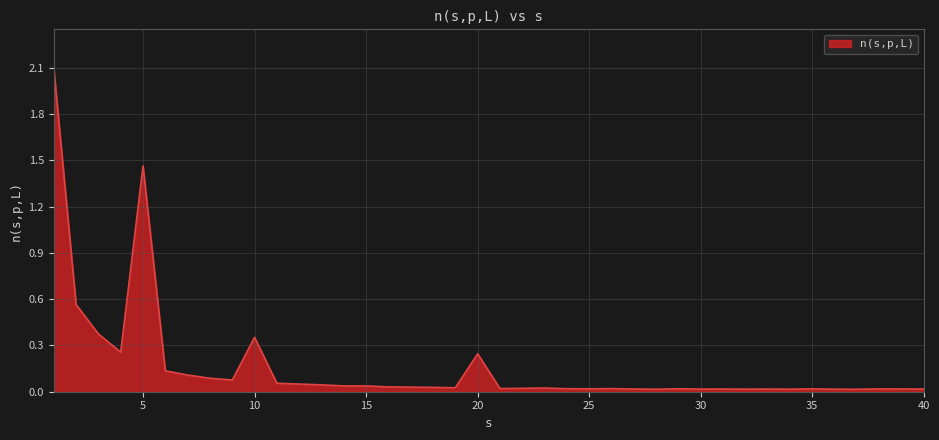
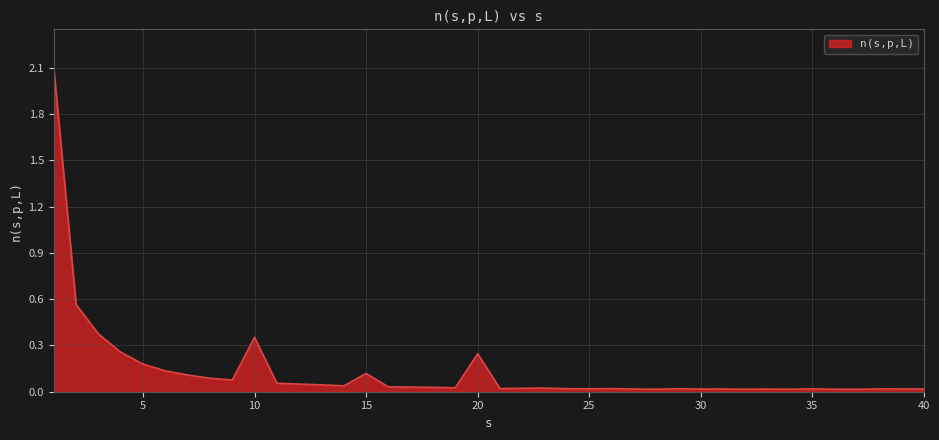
5: 1.46 -> 0.18
15: 0.04 -> 0.12
